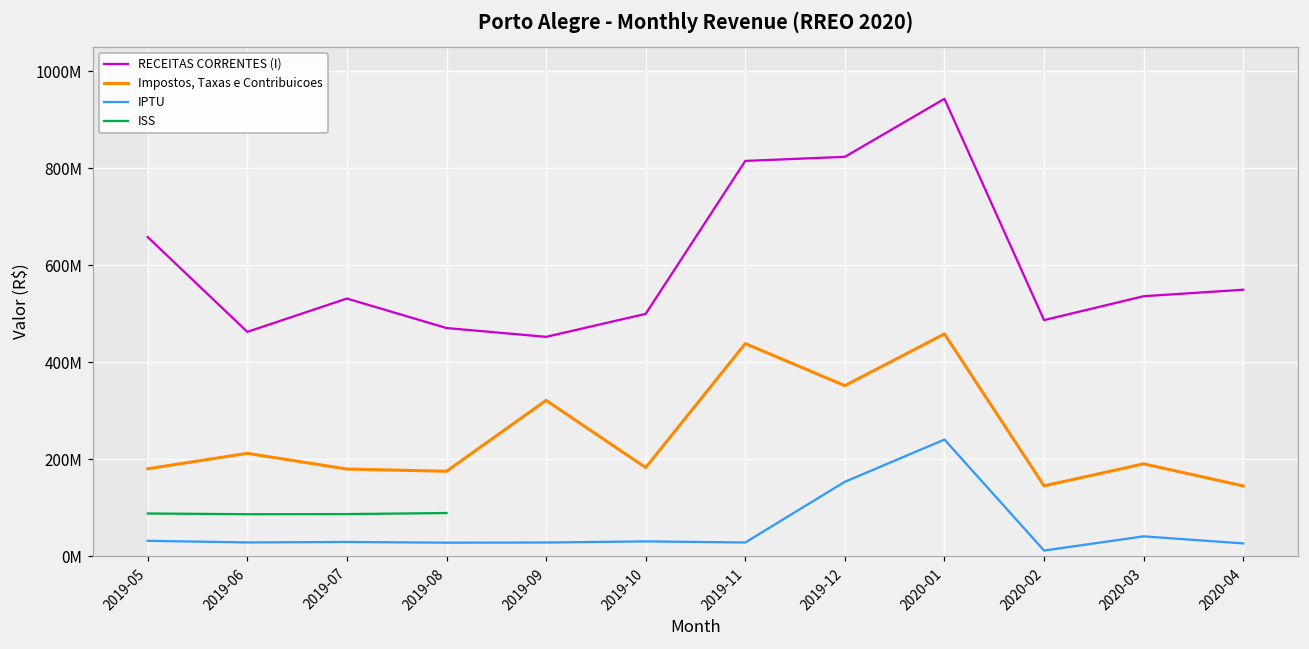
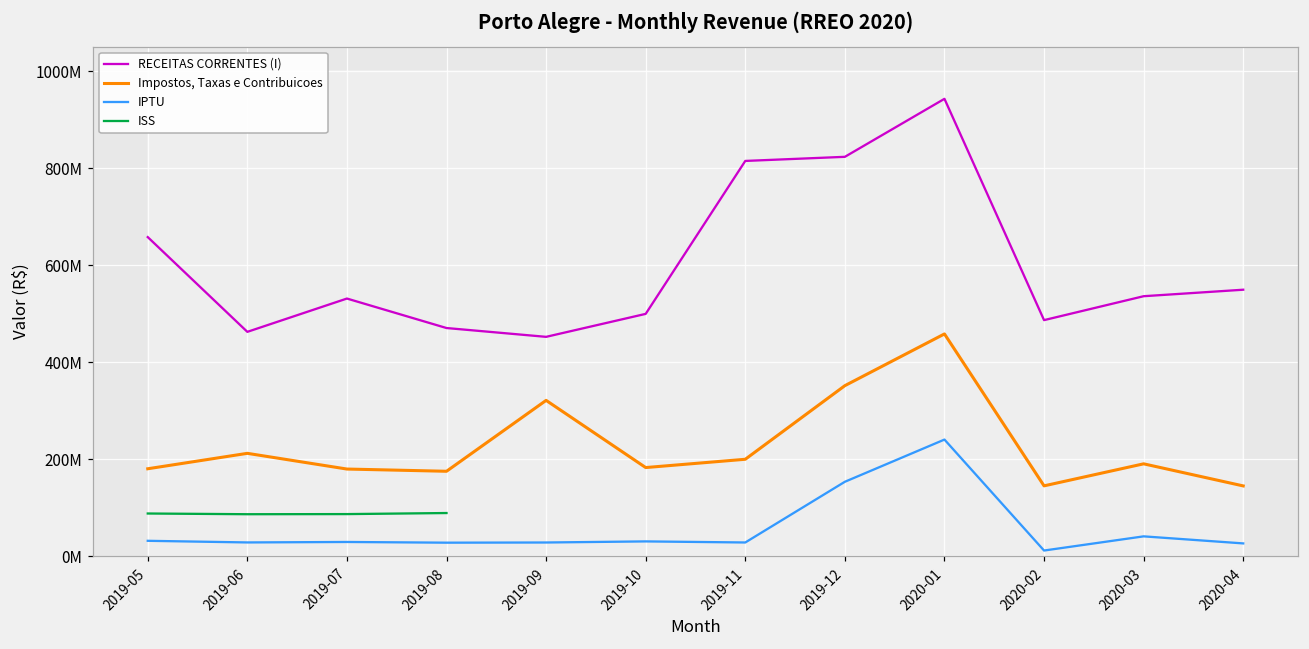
Impostos, Taxas e Contribuicoes, 2019-11: 440000000 -> 200000000
